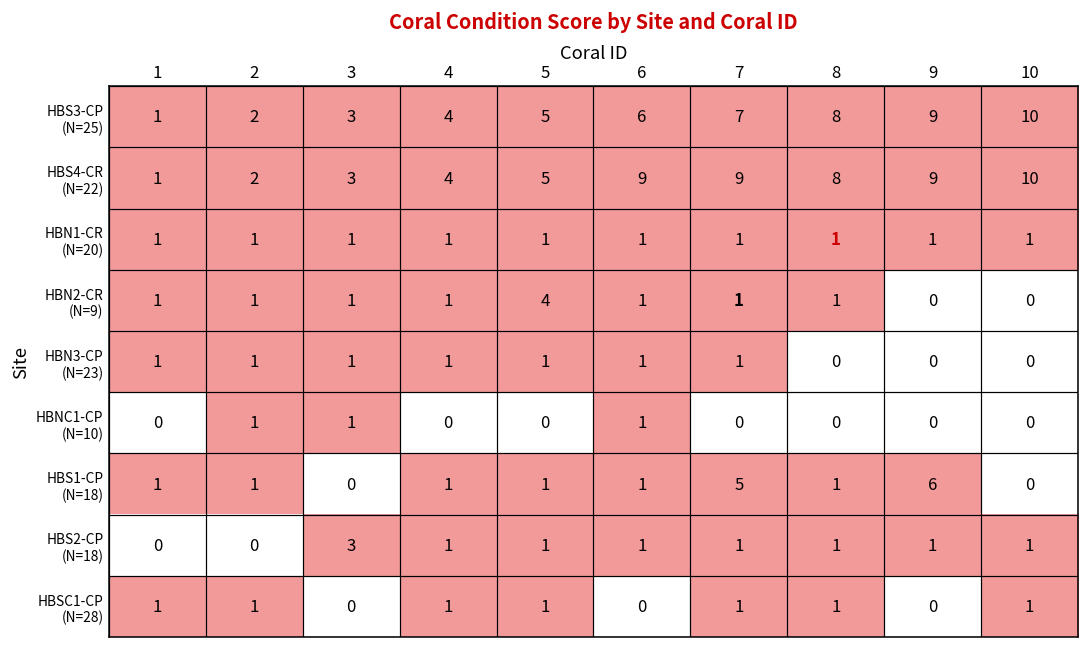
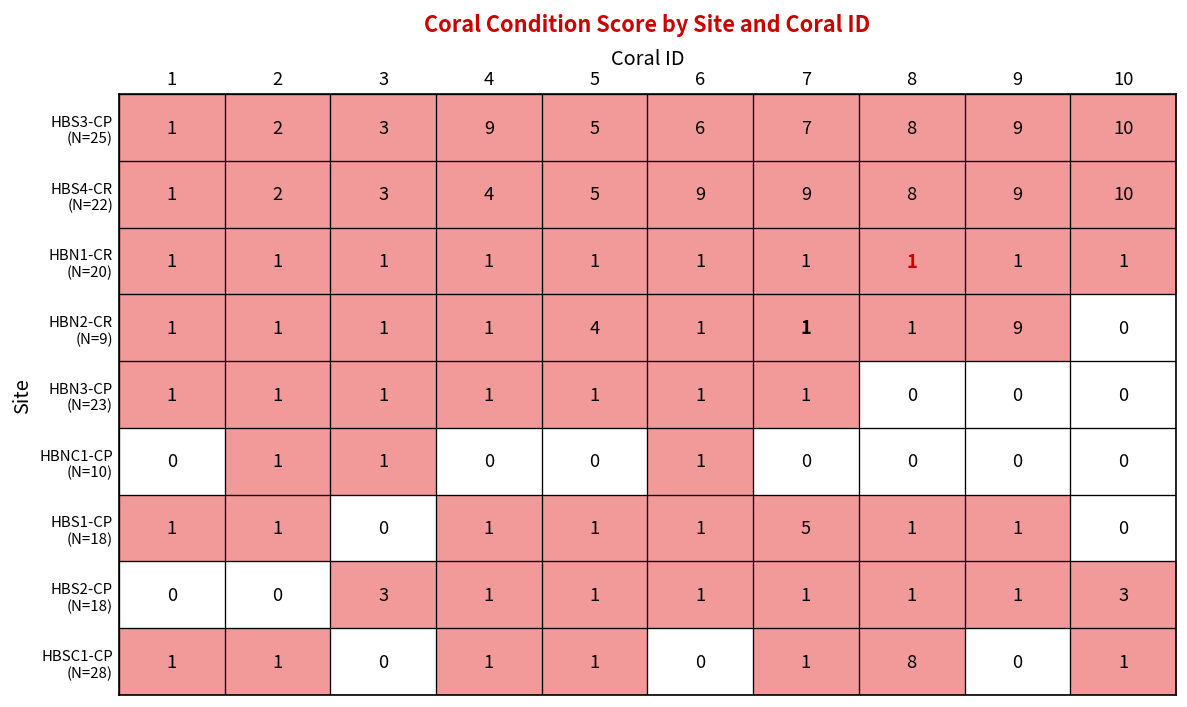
HBS3-CP (N=25), 4: 4 -> 9
HBN2-CR (N=9), 9: 0 -> 9
HBS1-CP (N=18), 9: 6 -> 1
HBS2-CP (N=18), 10: 1 -> 3
HBSC1-CP (N=28), 8: 1 -> 8
